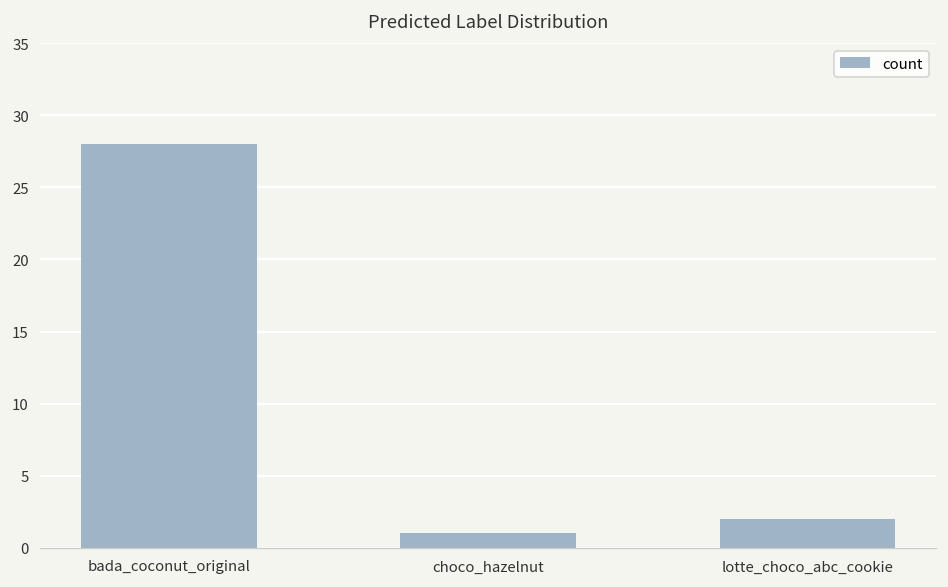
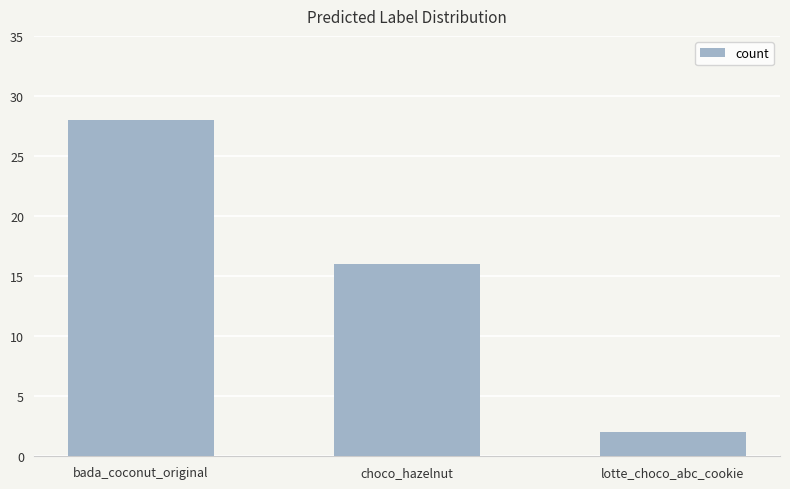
choco_hazelnut: 1 -> 16
